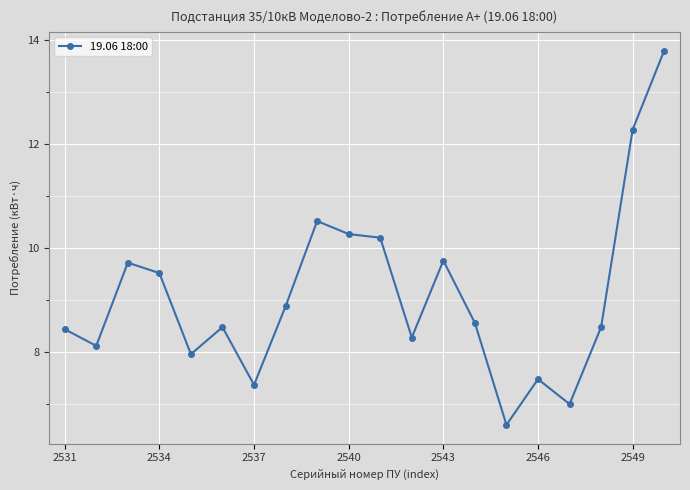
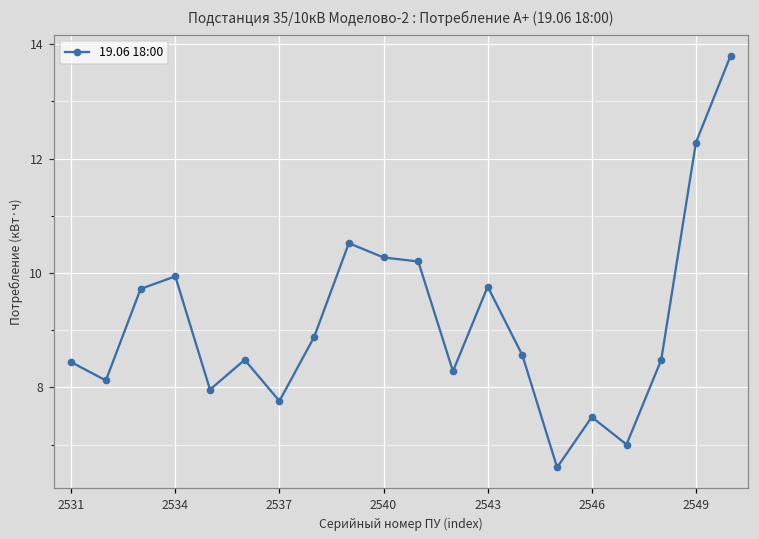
2534: 9.5 -> 9.9
2537: 7.4 -> 7.8
